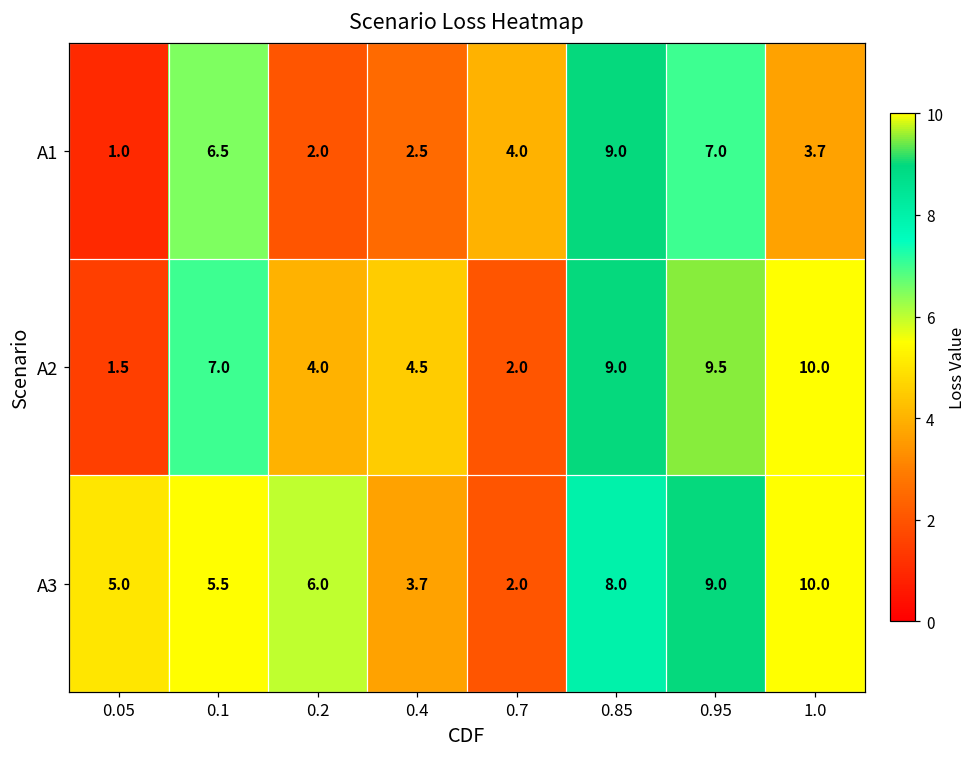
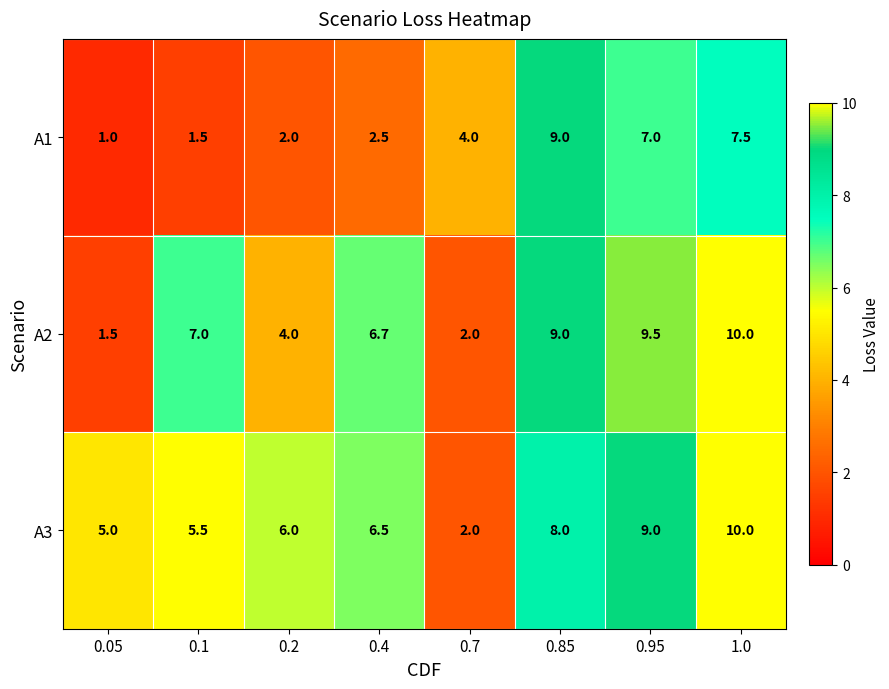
A1, 0.1: 6.5 -> 1.5
A1, 1.0: 3.7 -> 7.5
A2, 0.4: 4.5 -> 6.7
A3, 0.4: 3.7 -> 6.5
